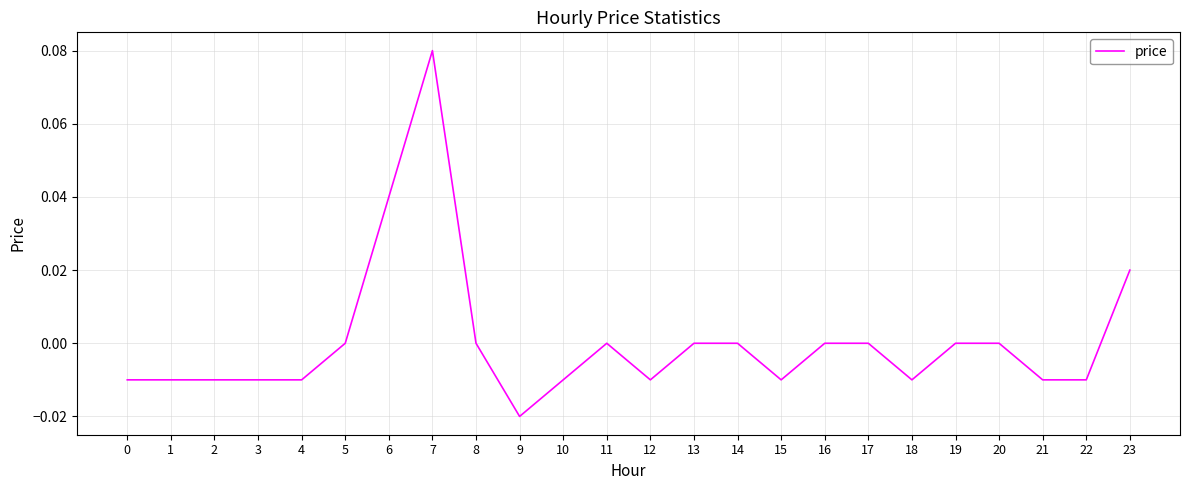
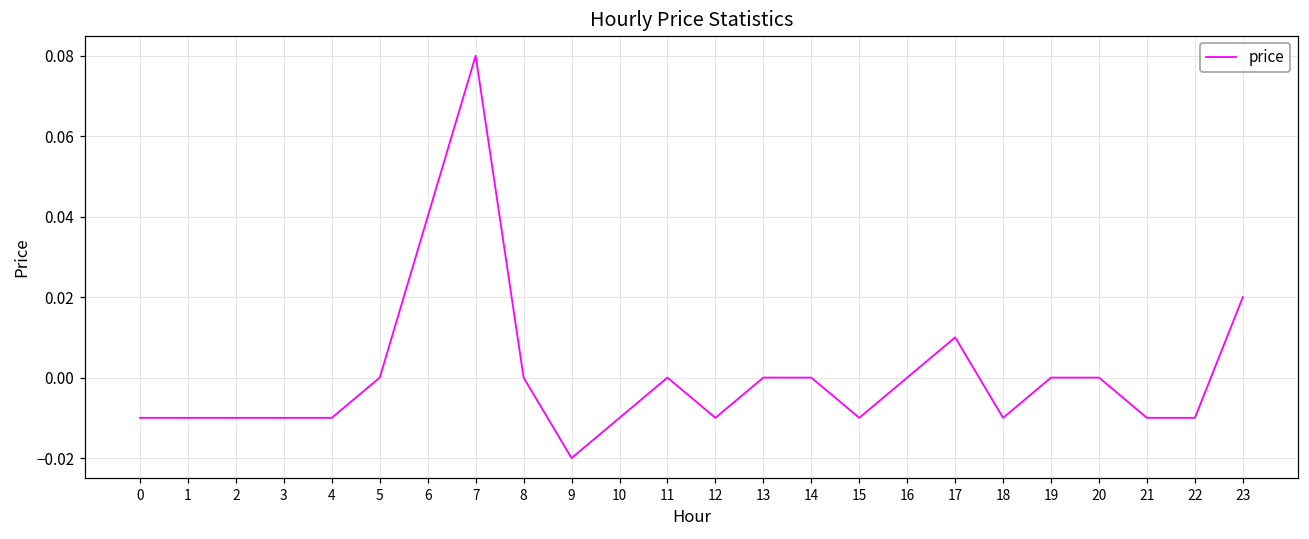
17: 0.00 -> 0.01
